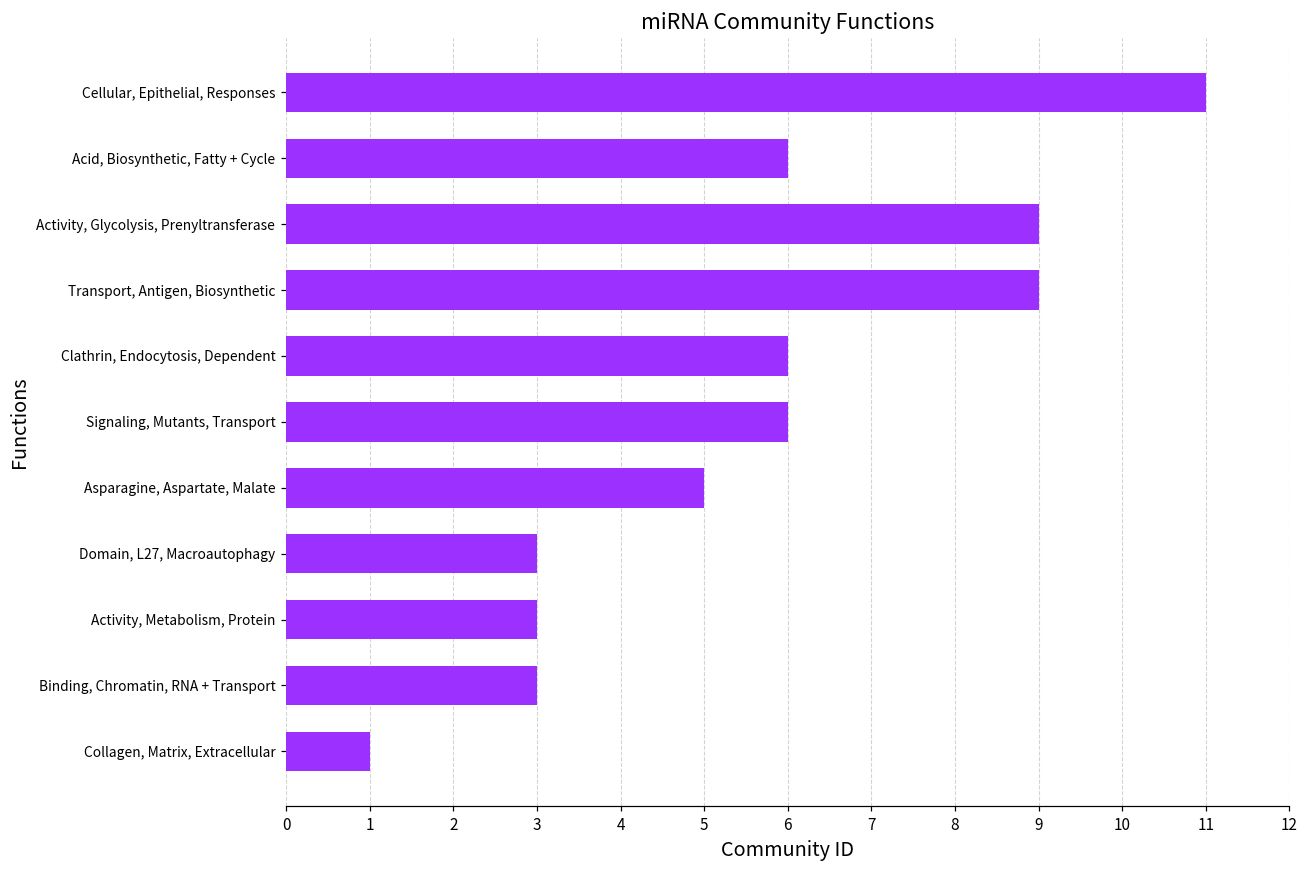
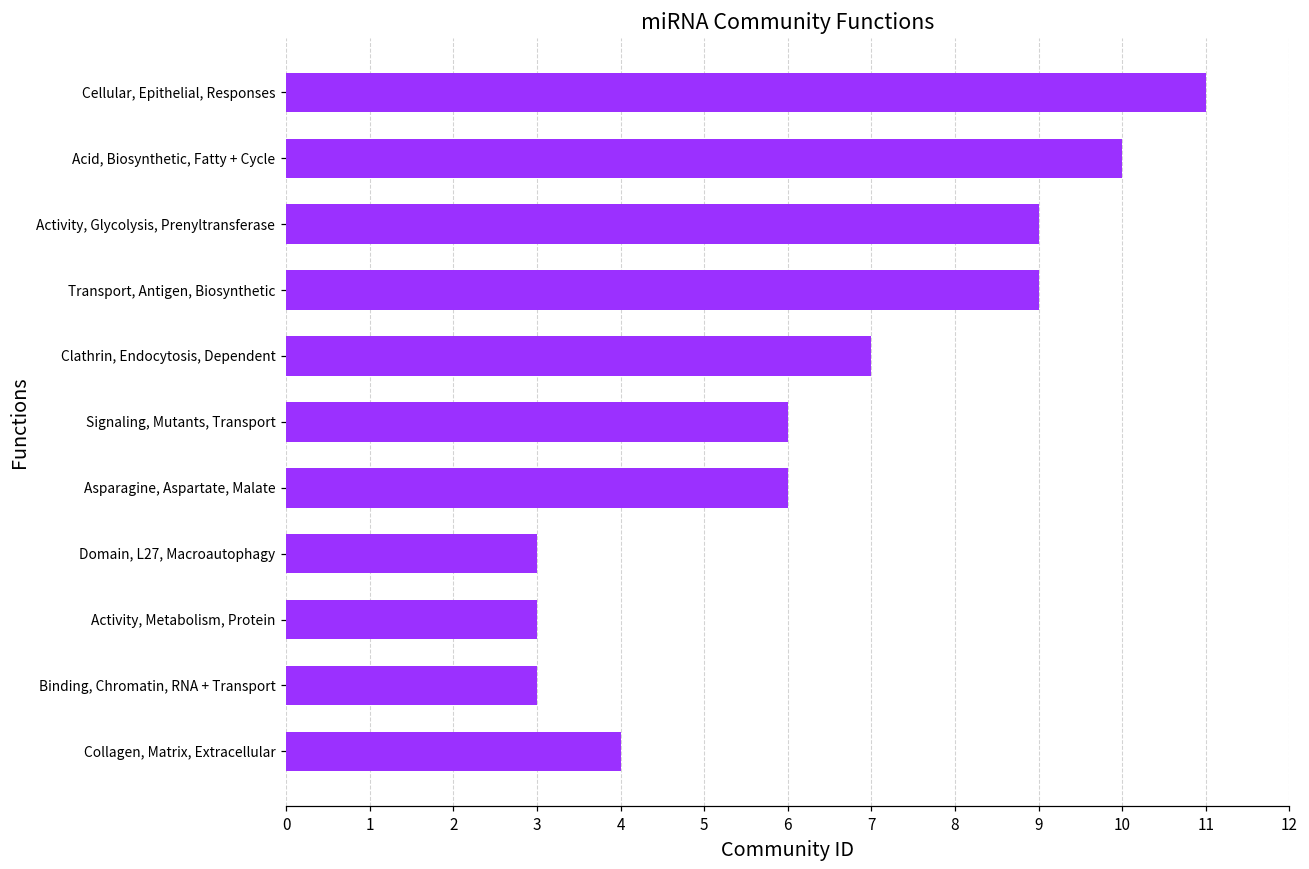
Acid, Biosynthetic, Fatty + Cycle: 6 -> 10
Clathrin, Endocytosis, Dependent: 6 -> 7
Asparagine, Aspartate, Malate: 5 -> 6
Collagen, Matrix, Extracellular: 1 -> 4
